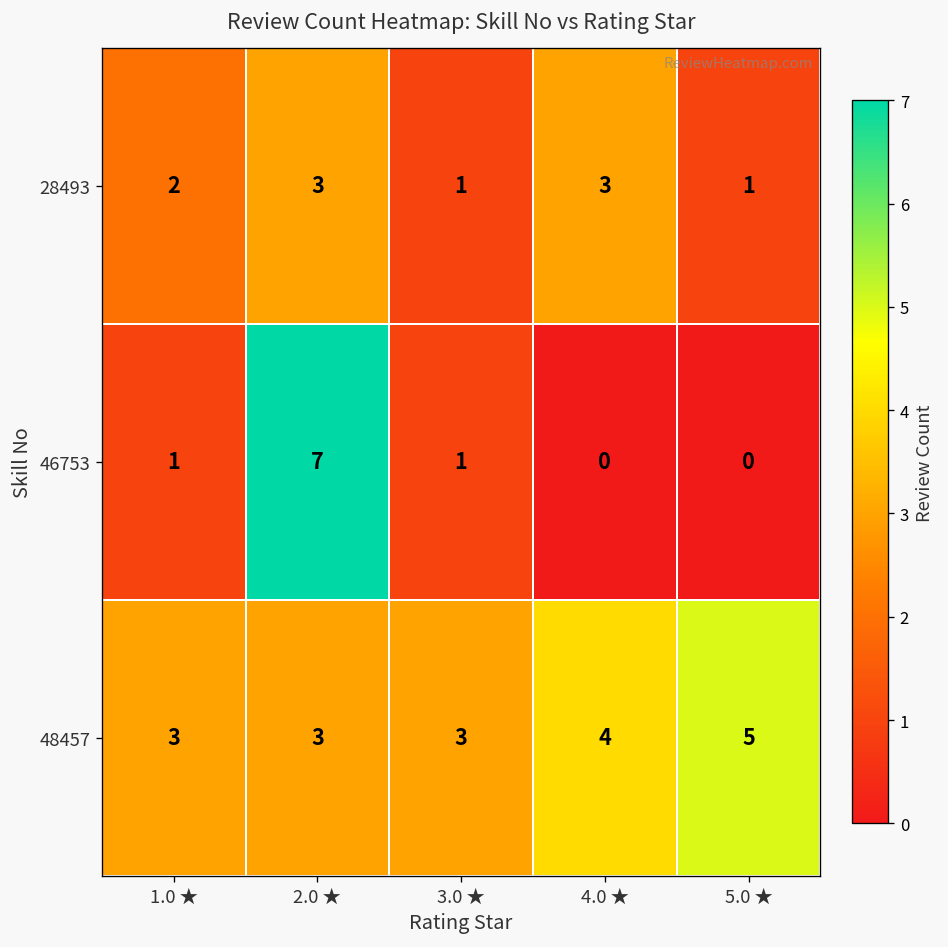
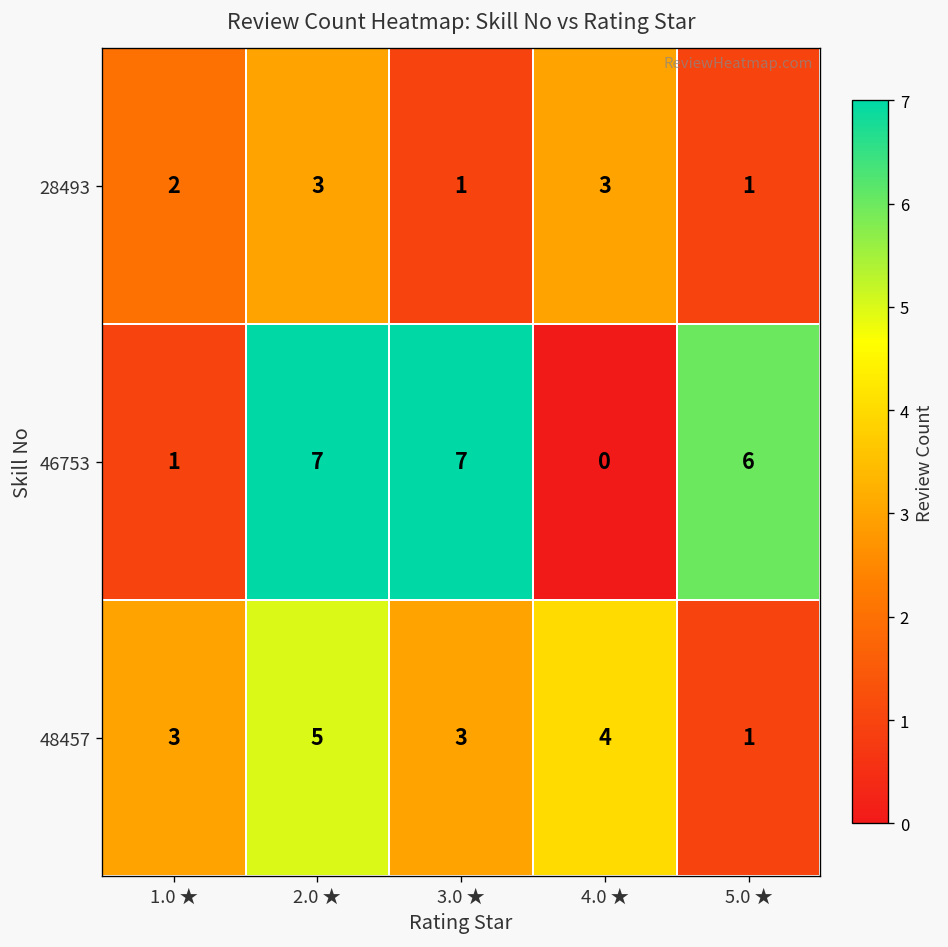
46753, 3.0 ★: 1 -> 7
46753, 5.0 ★: 0 -> 6
48457, 2.0 ★: 3 -> 5
48457, 5.0 ★: 5 -> 1
